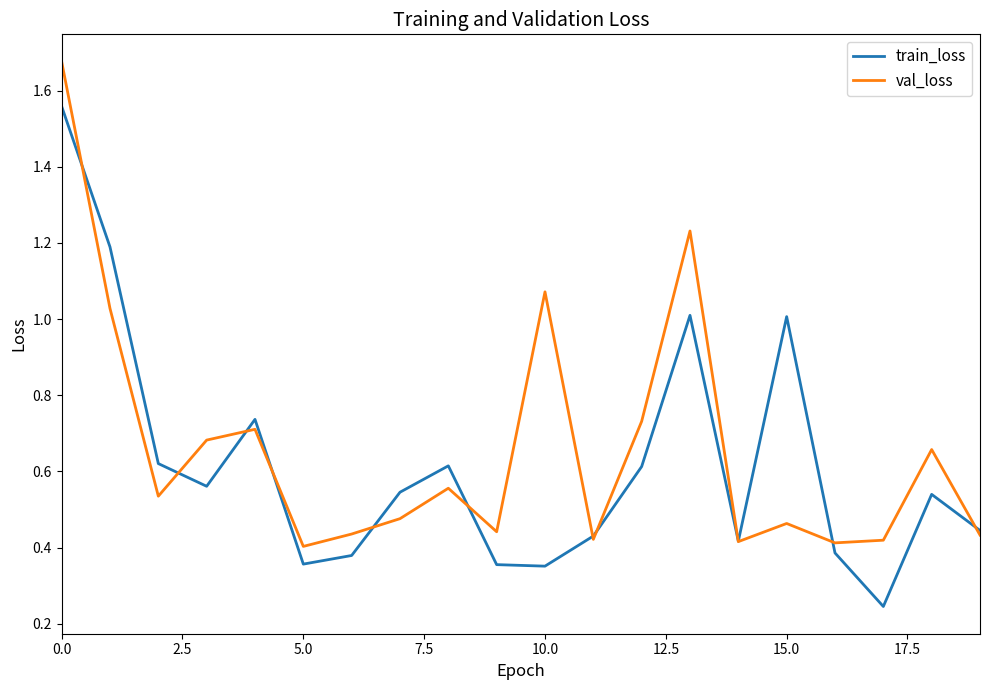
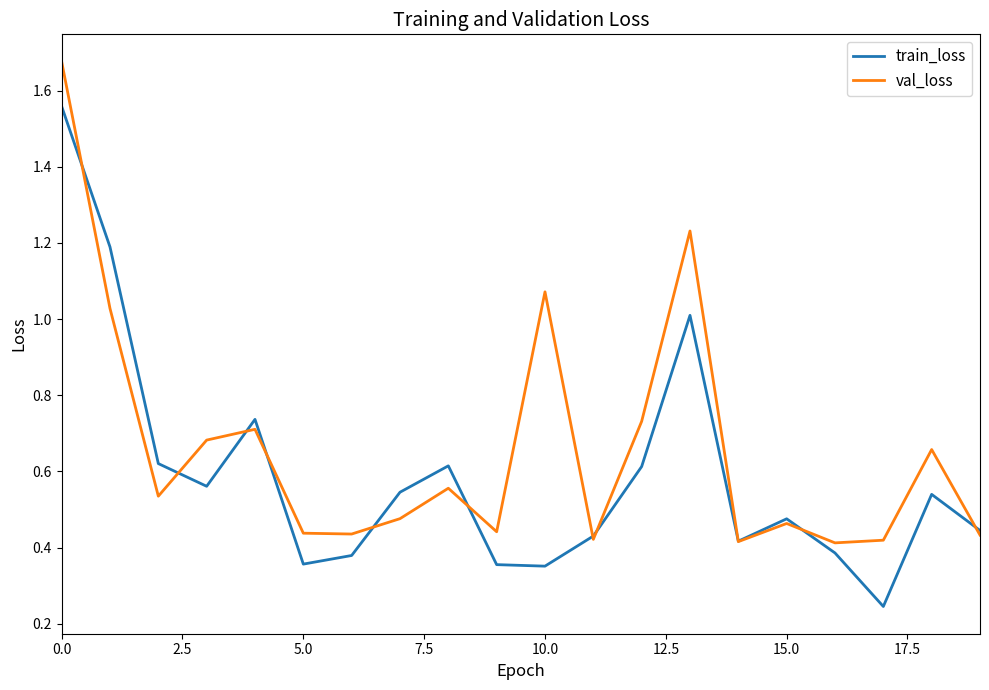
val_loss, 5.0: 0.40 -> 0.44
train_loss, 15.0: 1.01 -> 0.48
